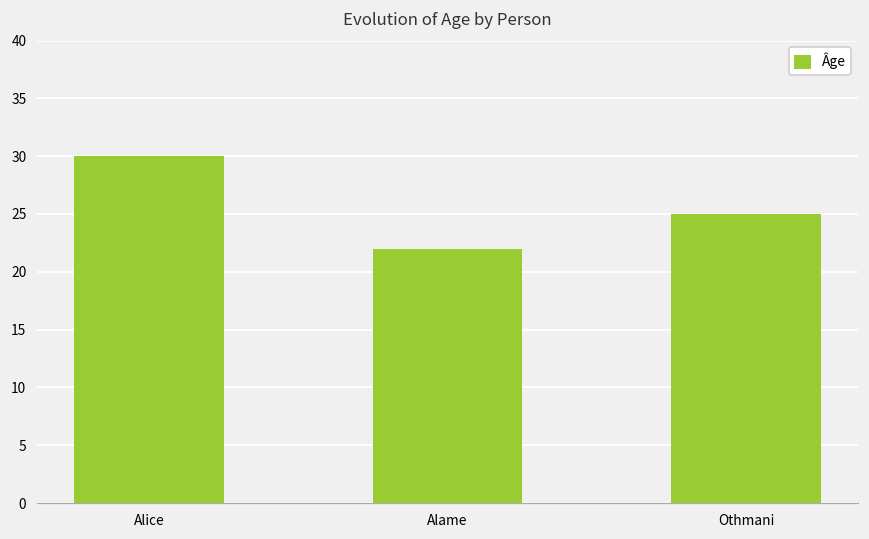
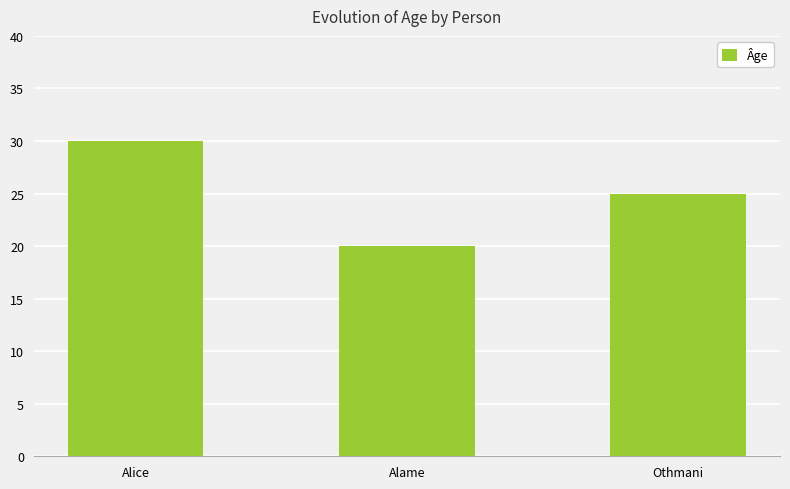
Alame: 22 -> 20
